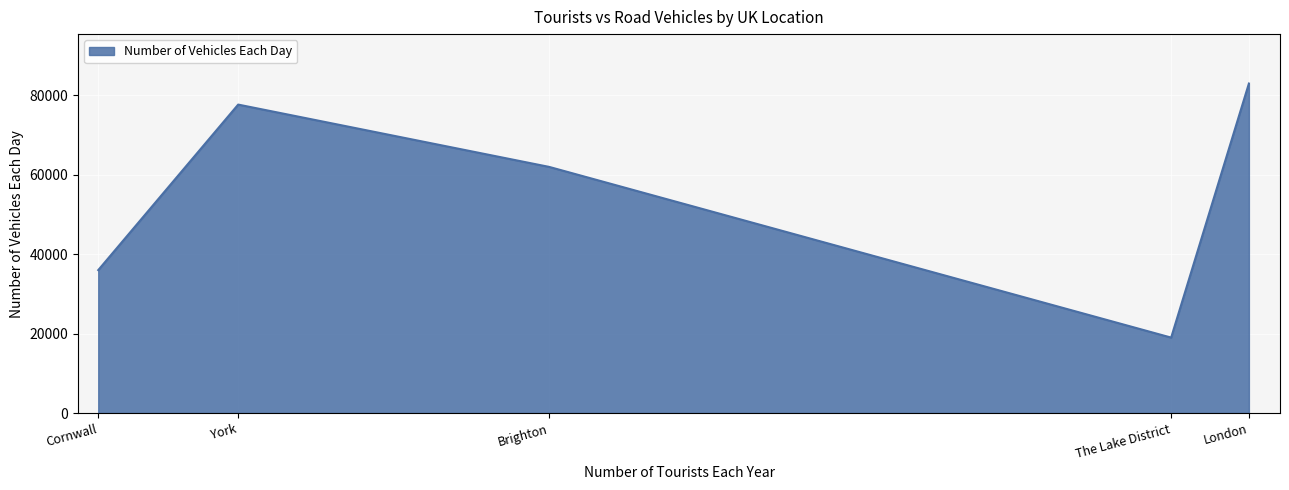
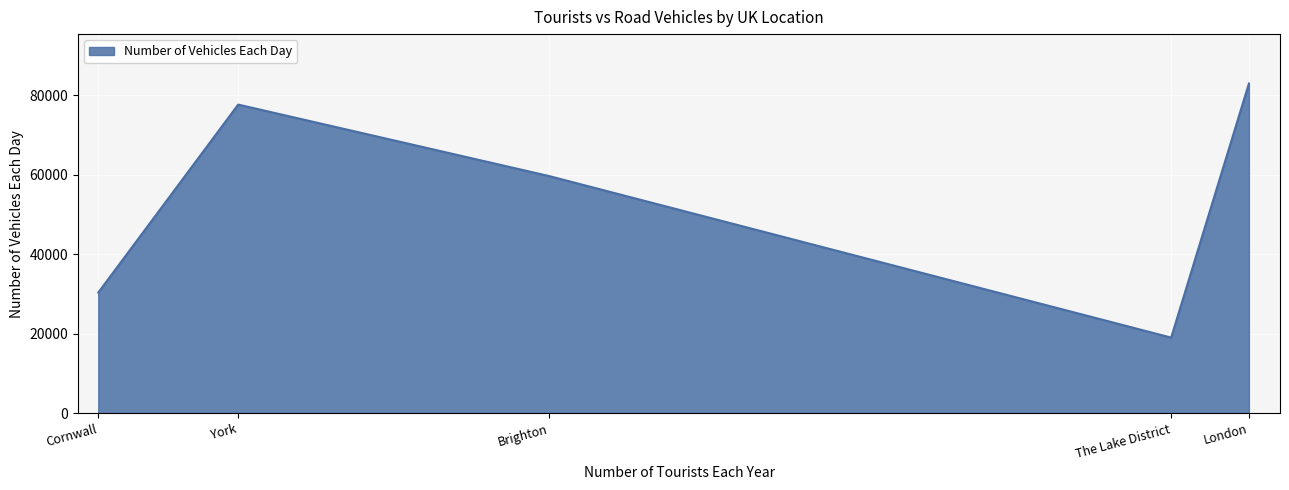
Cornwall: 36000 -> 30000
Brighton: 62000 -> 60000
